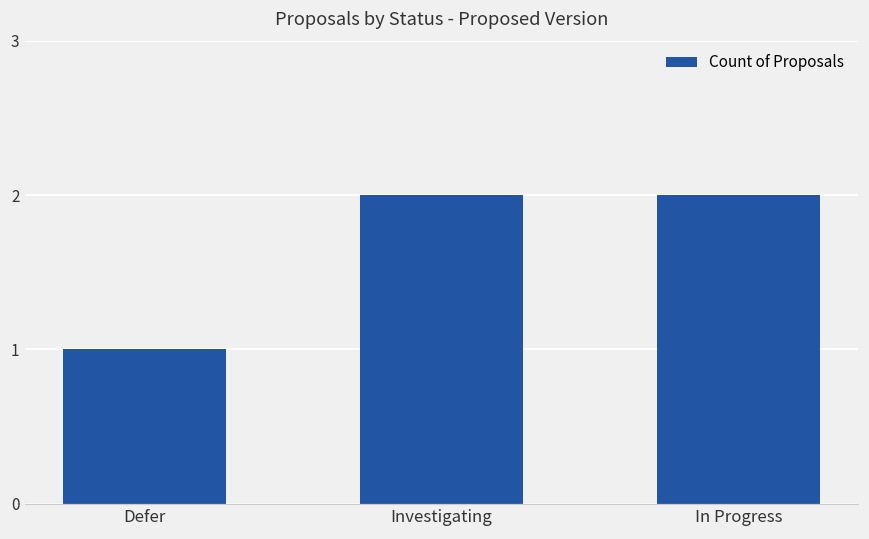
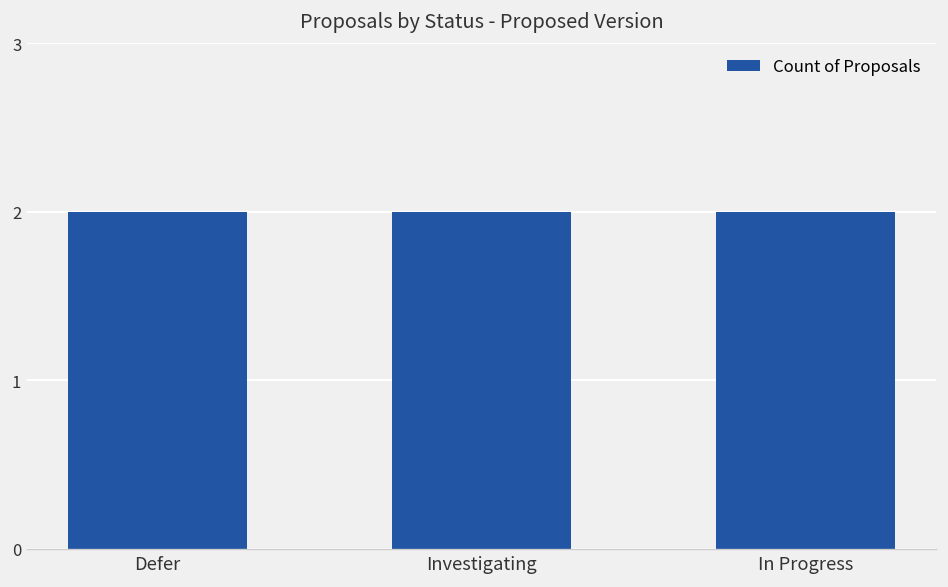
Defer: 1 -> 2
